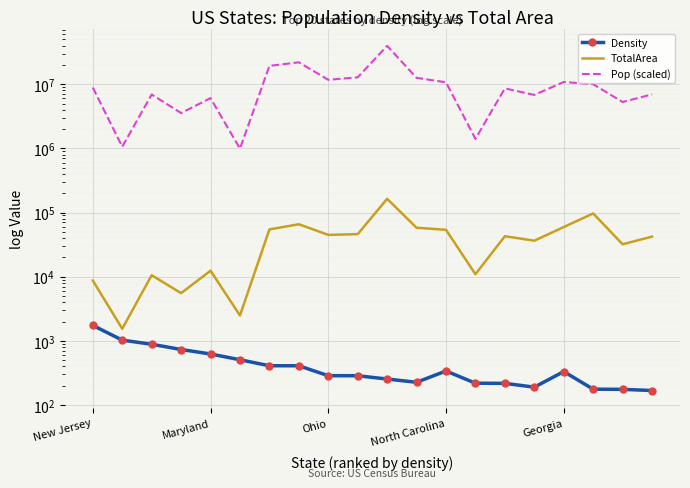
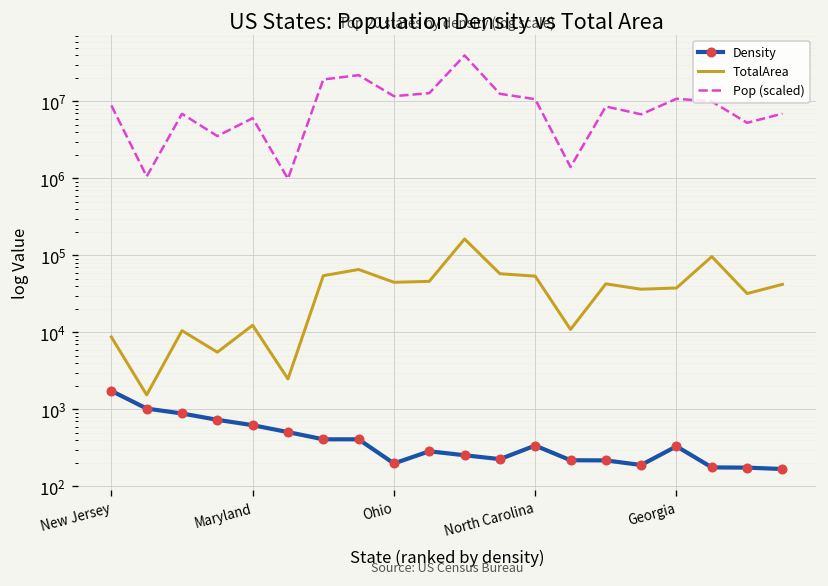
Density, Ohio: 300 -> 200
TotalArea, Georgia: 60000 -> 40000
